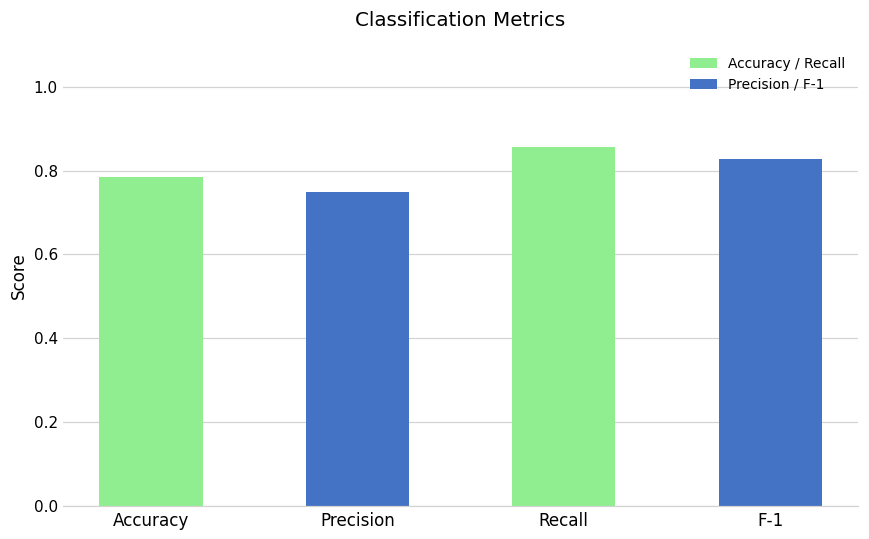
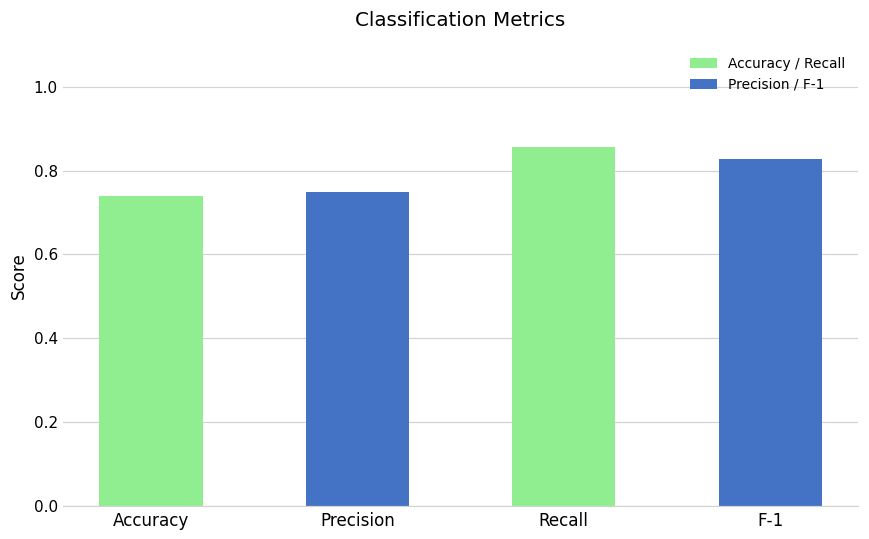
Accuracy: 0.79 -> 0.74
